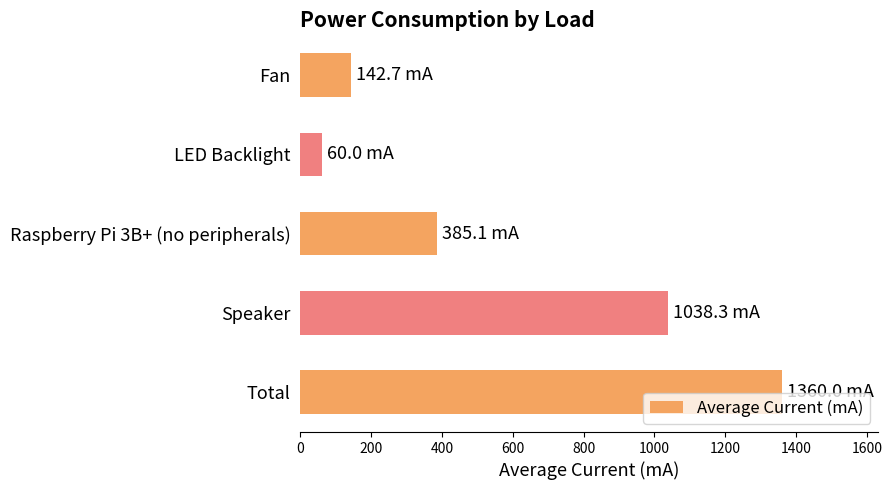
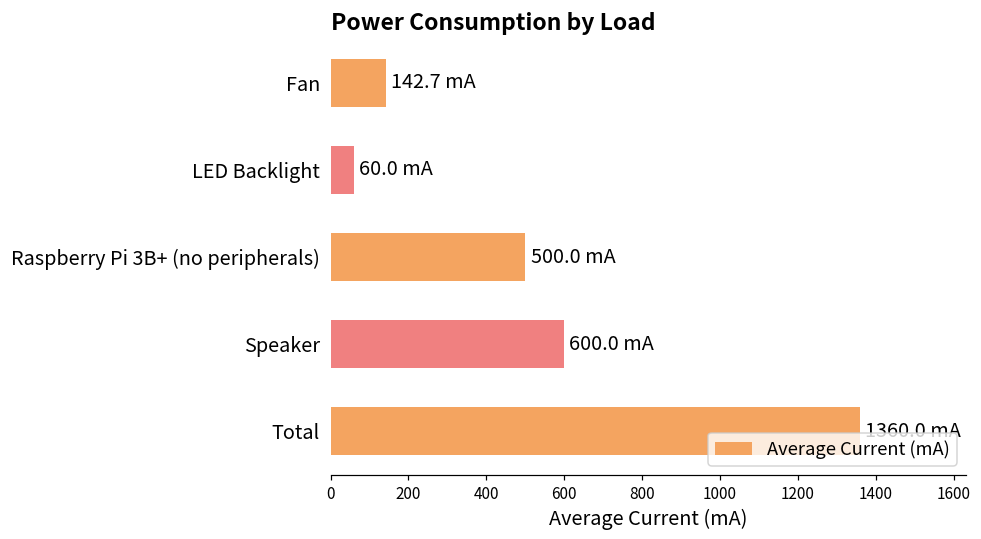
Raspberry Pi 3B+ (no peripherals): 385.1 -> 500.0
Speaker: 1038.3 -> 600.0
